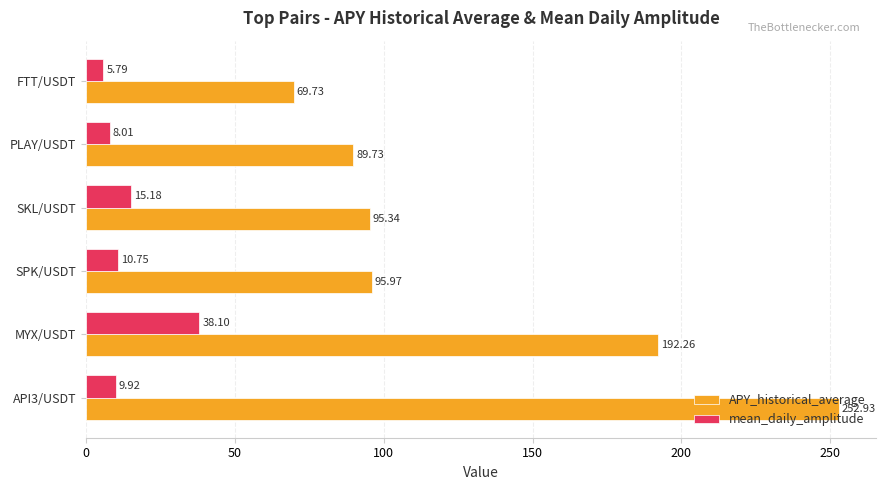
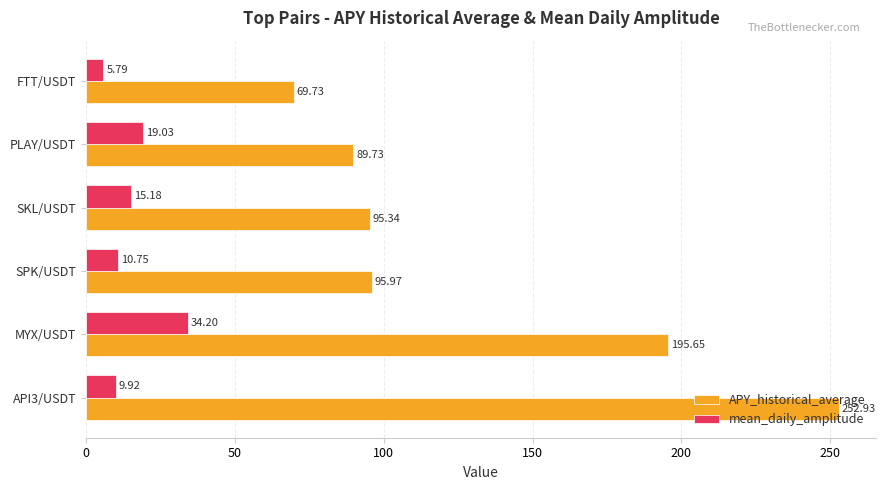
mean_daily_amplitude, PLAY/USDT: 8.01 -> 19.03
mean_daily_amplitude, MYX/USDT: 38.10 -> 34.20
APY_historical_average, MYX/USDT: 192.26 -> 195.65
